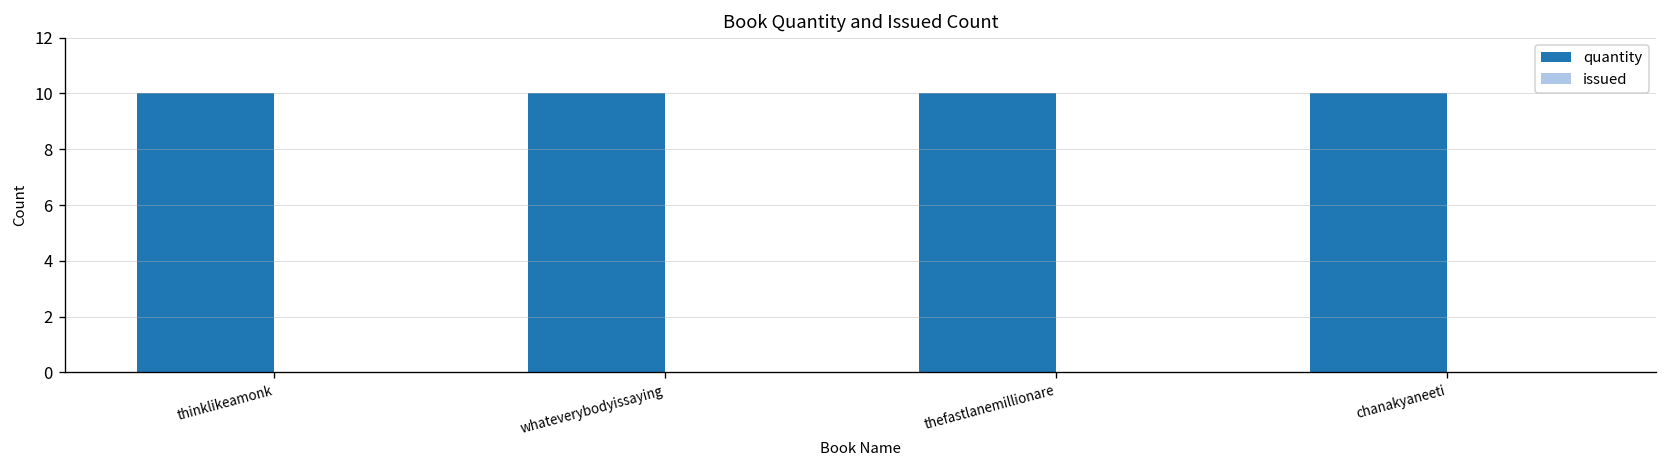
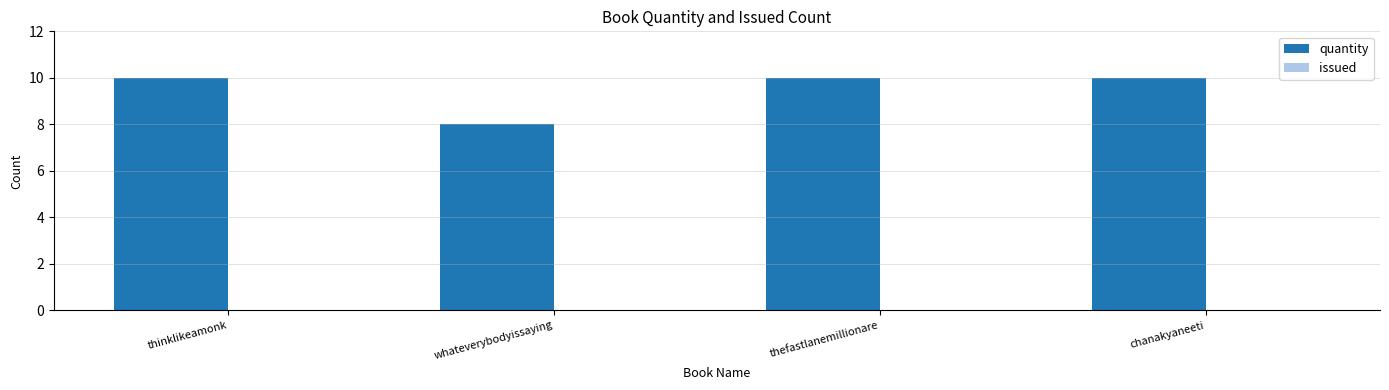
quantity, whateverybodyissaying: 10 -> 8
